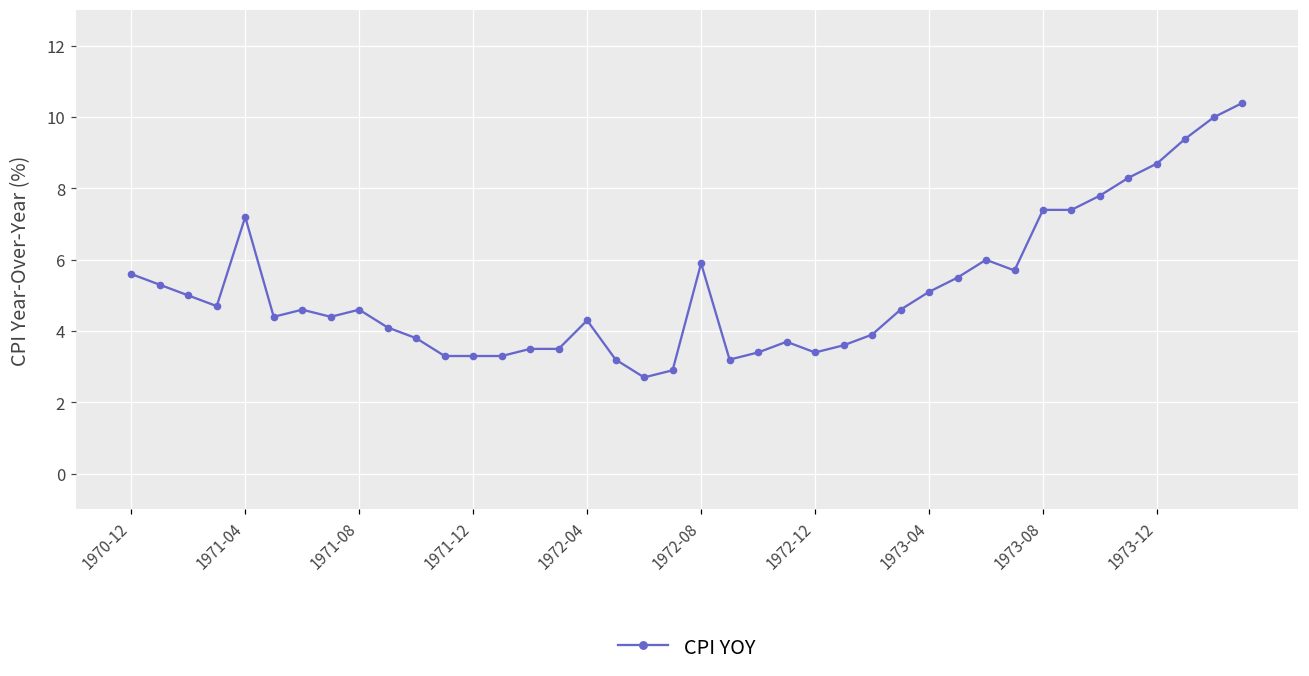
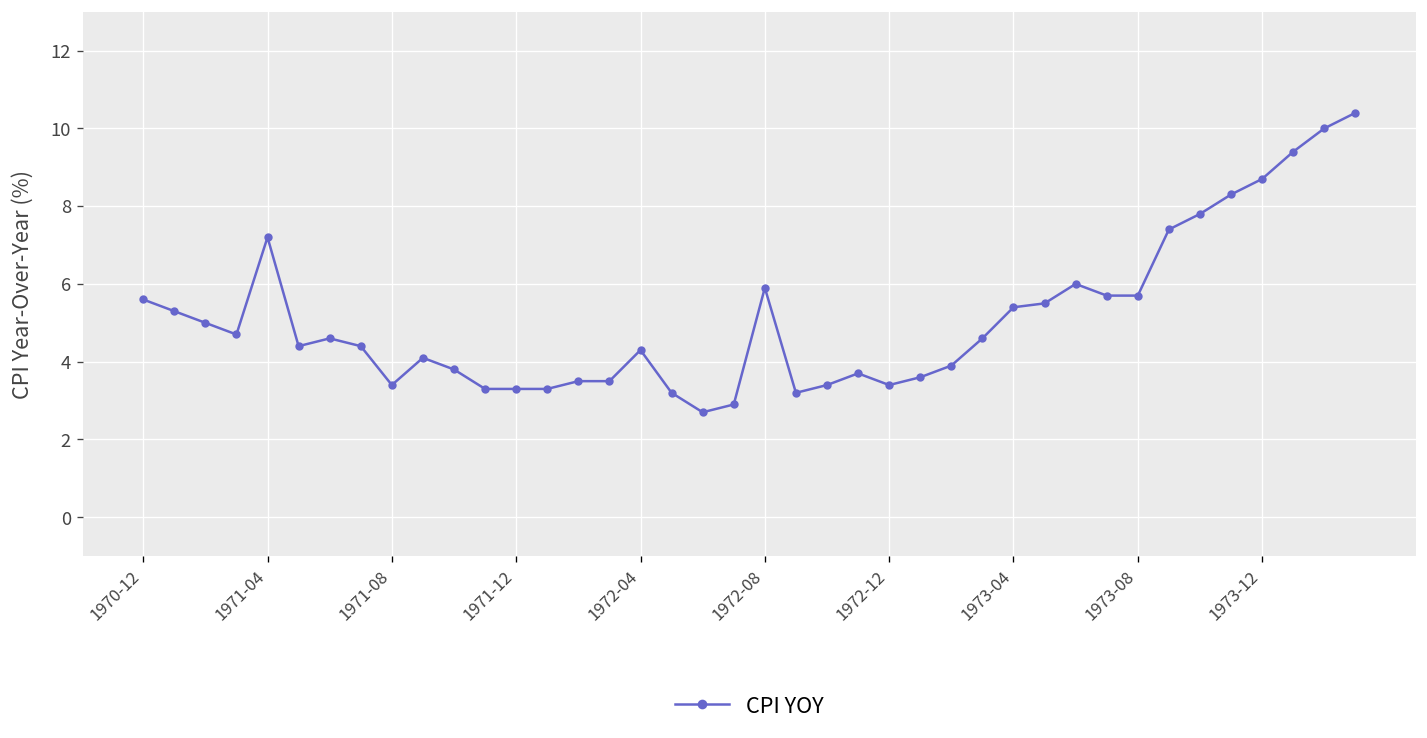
1971-08: 4.6 -> 3.4
1973-04: 5.1 -> 5.4
1973-08: 7.4 -> 5.7
